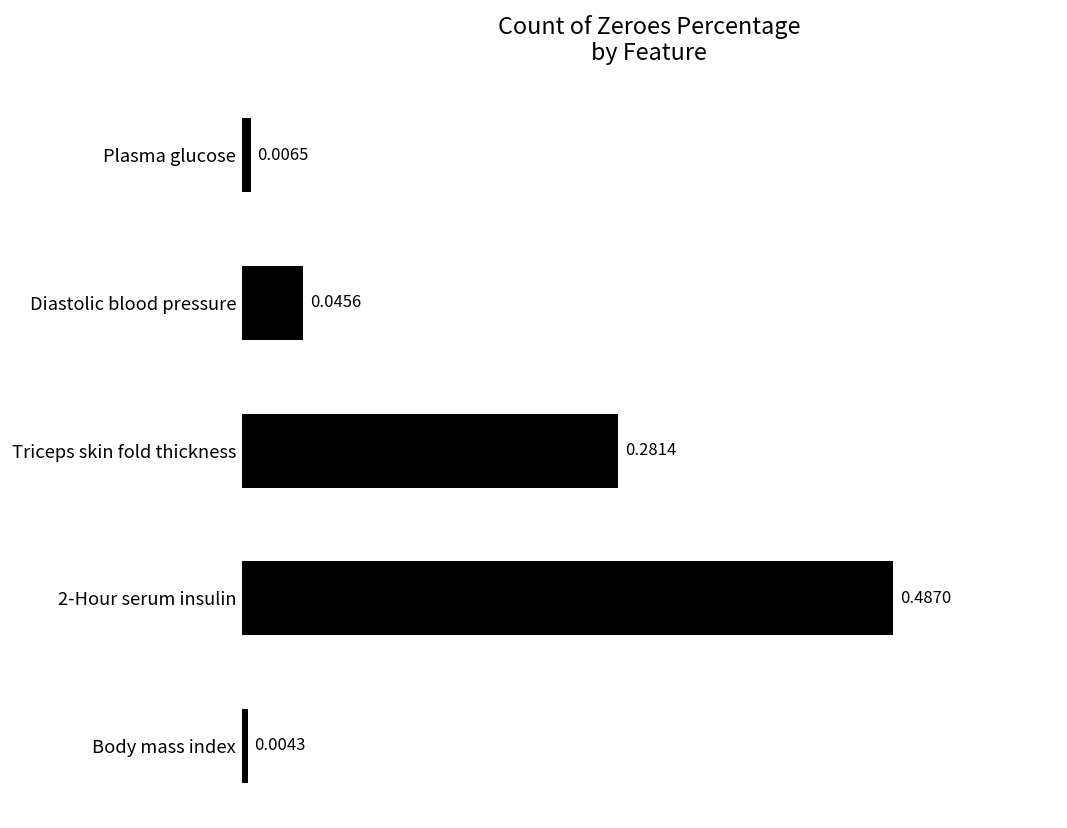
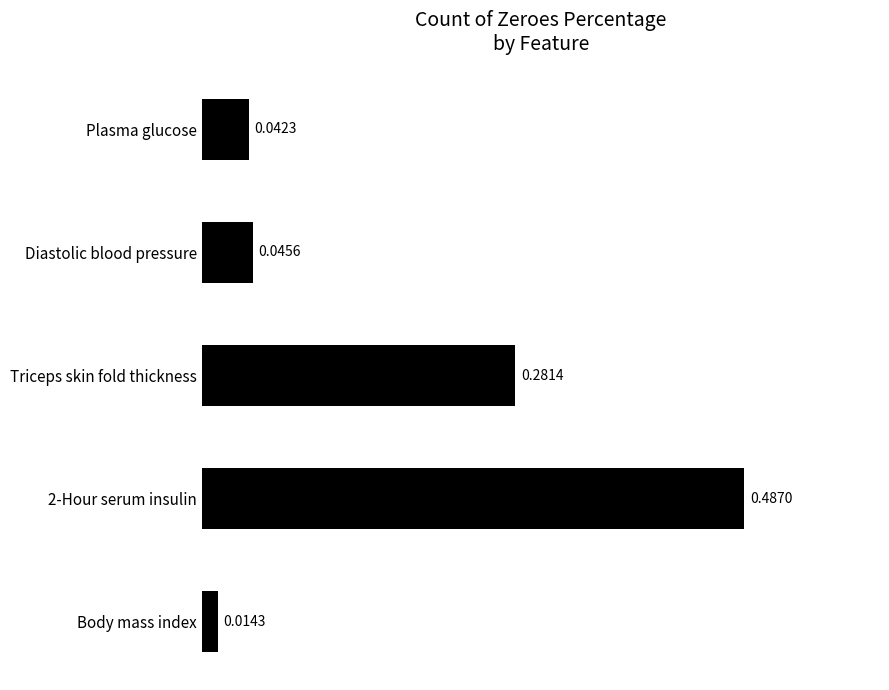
Plasma glucose: 0.0065 -> 0.0423
Body mass index: 0.0043 -> 0.0143
